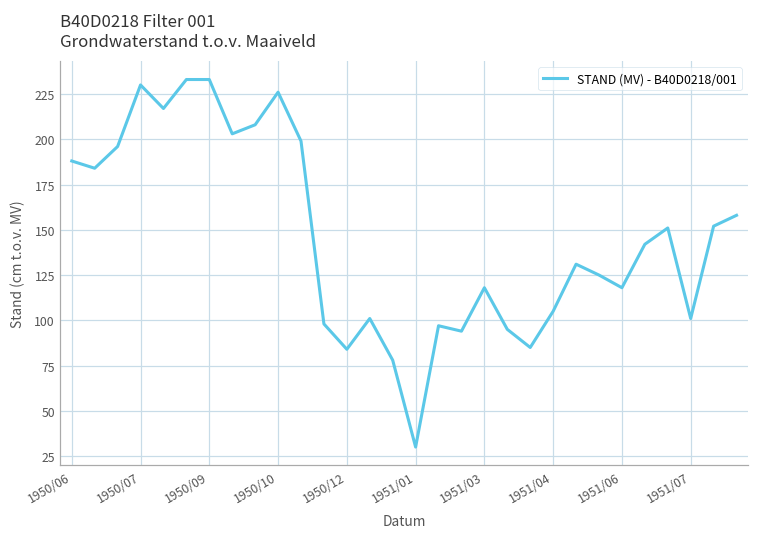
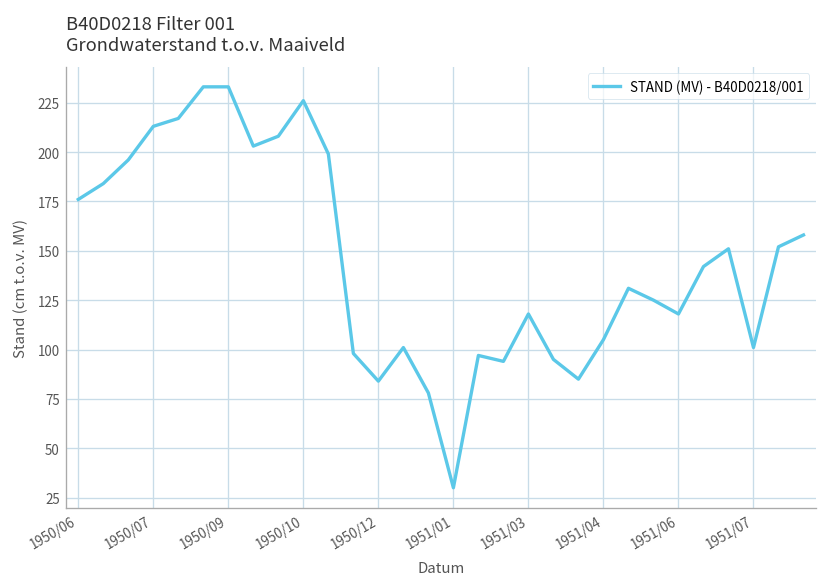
1950/06: 188 -> 176
1950/07: 230 -> 213
